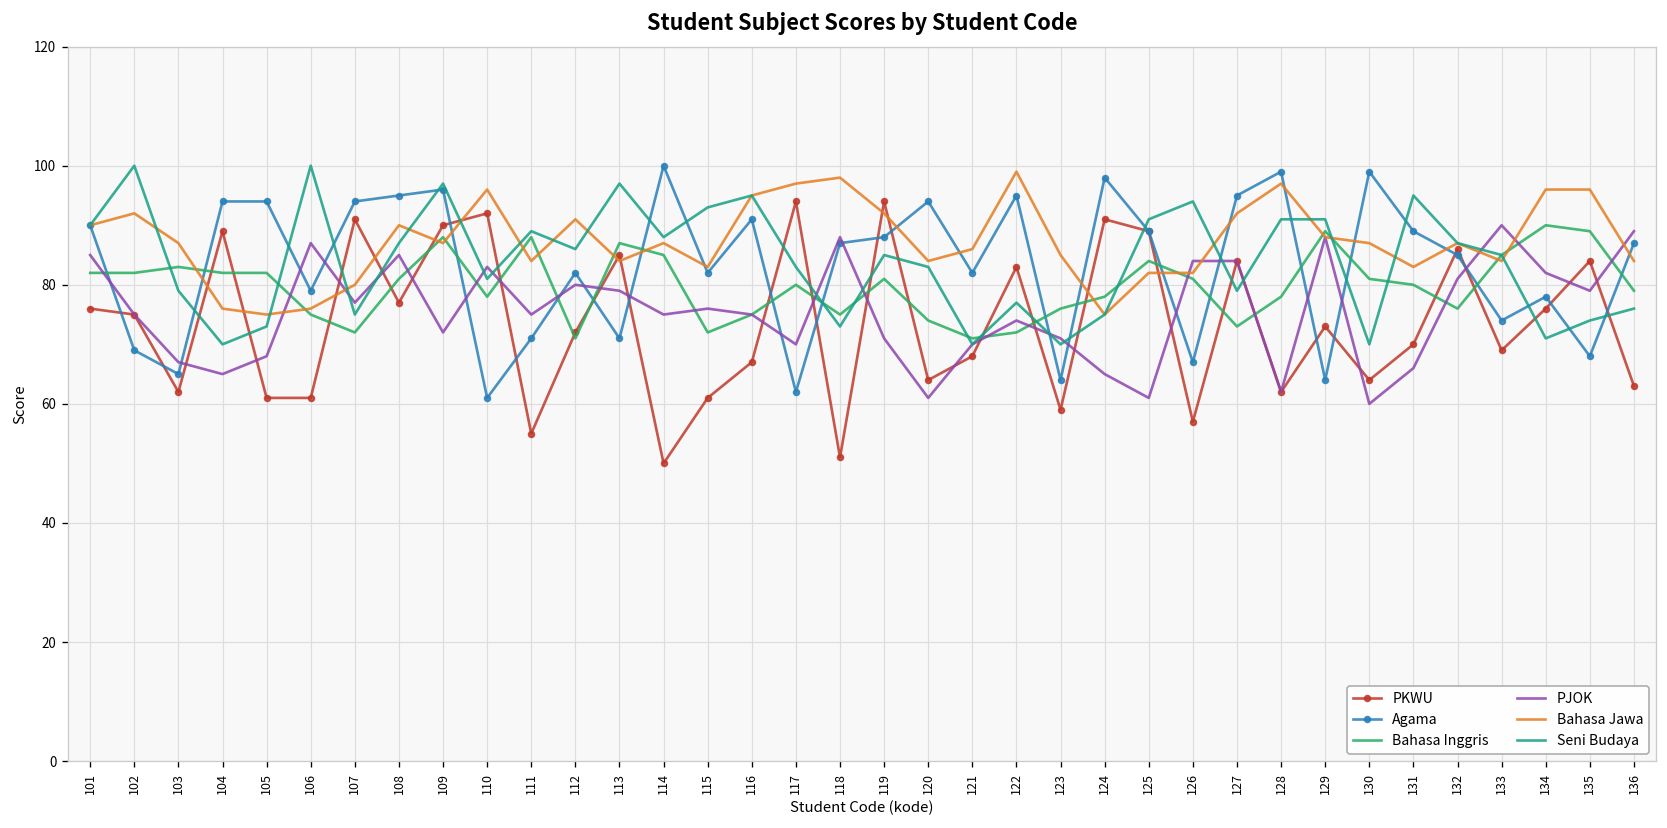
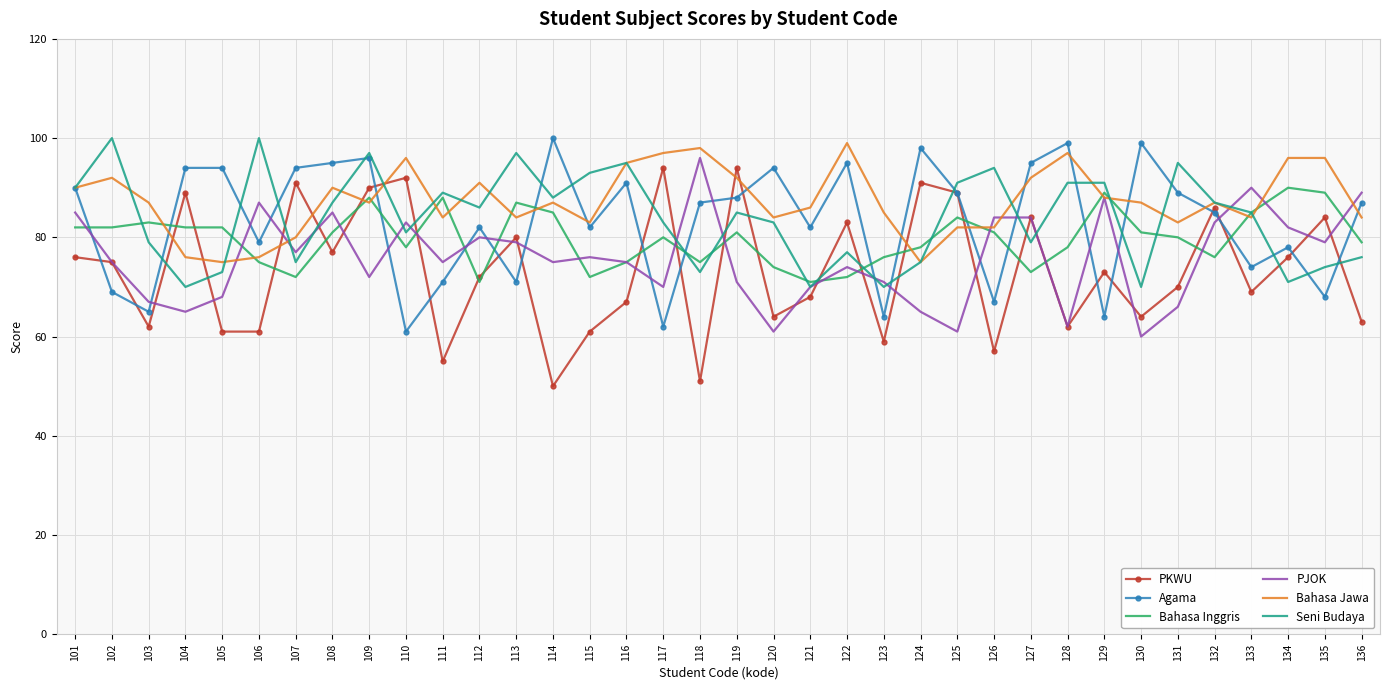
PKWU, 113: 85 -> 80
PJOK, 118: 88 -> 96
PJOK, 132: 81 -> 83
